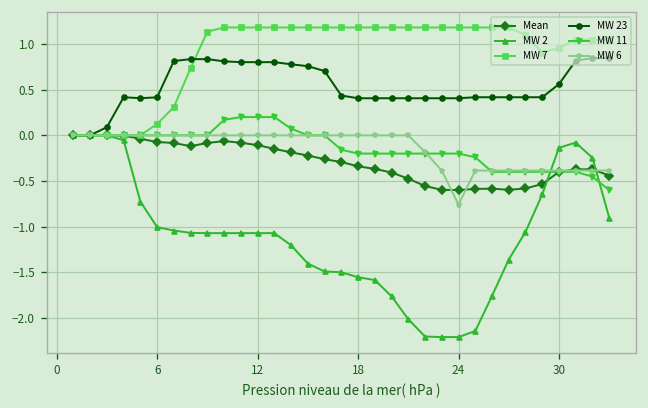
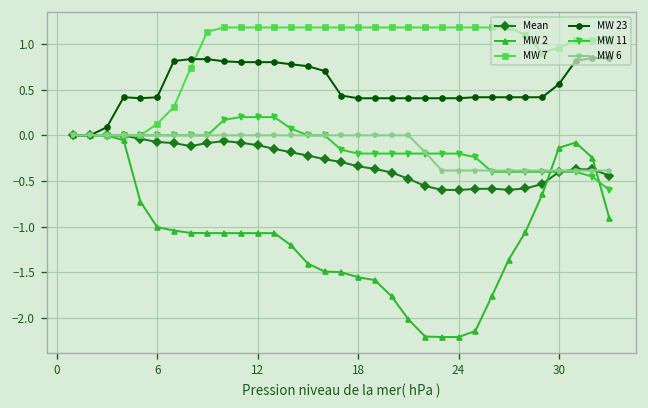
MW 6, 24: -0.8 -> -0.4
